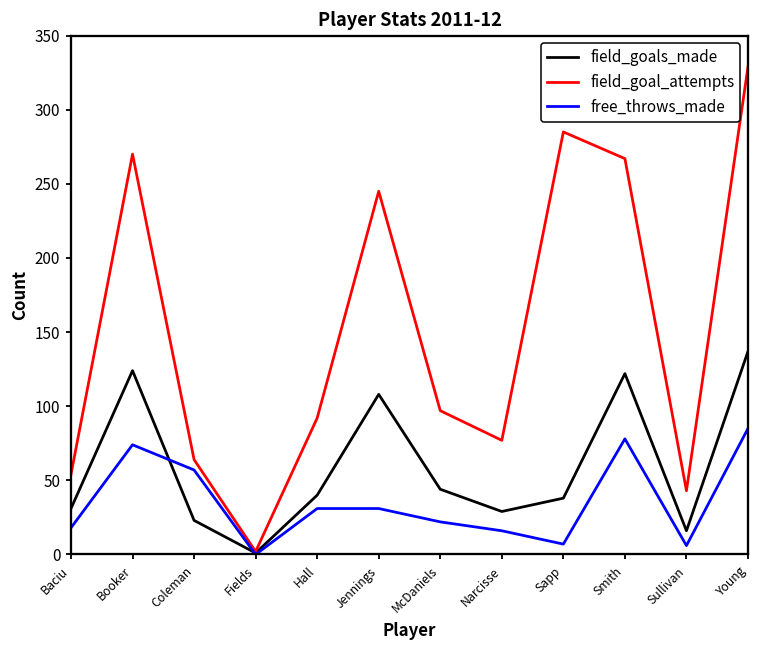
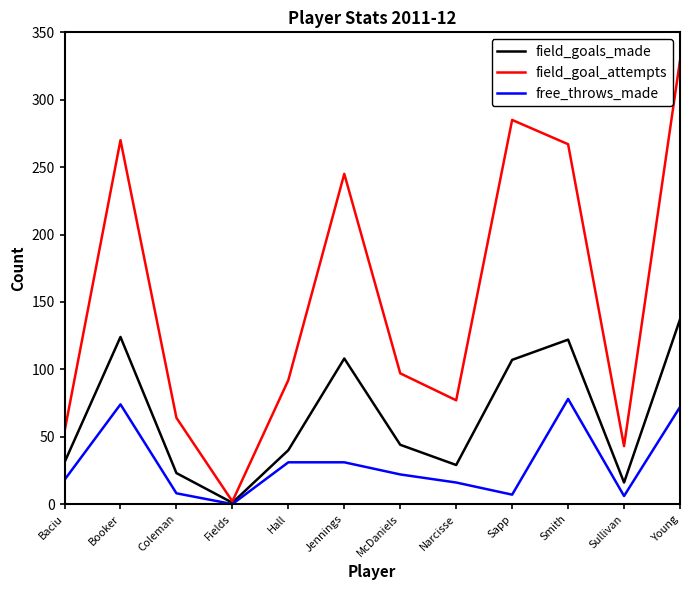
free_throws_made, Coleman: 57 -> 8
field_goals_made, Sapp: 38 -> 107
free_throws_made, Young: 85 -> 72
